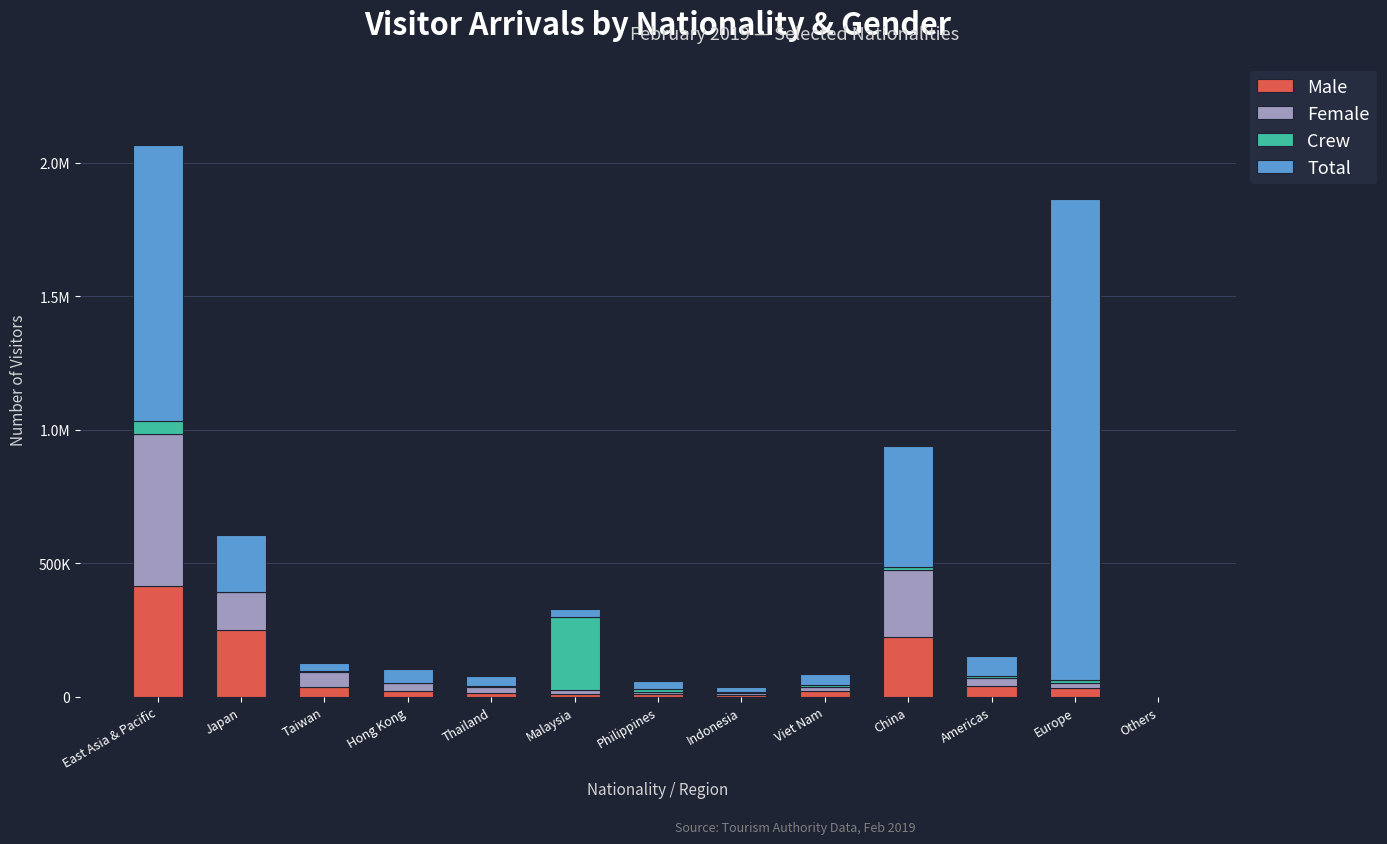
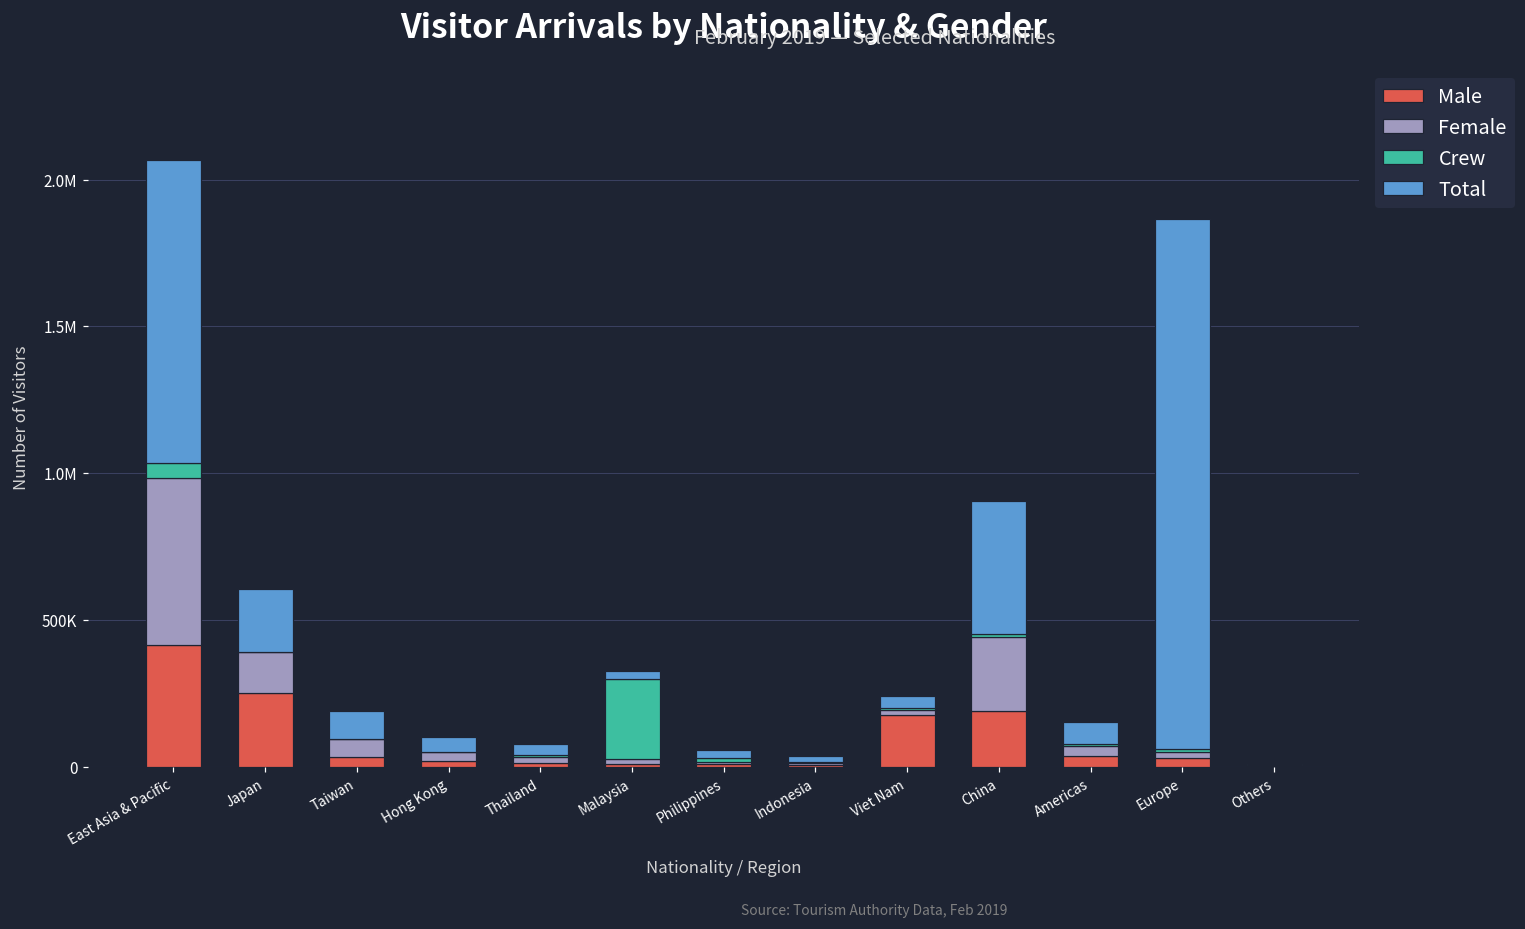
Total, Taiwan: 30000 -> 90000
Male, Viet Nam: 20000 -> 180000
Male, China: 220000 -> 190000
